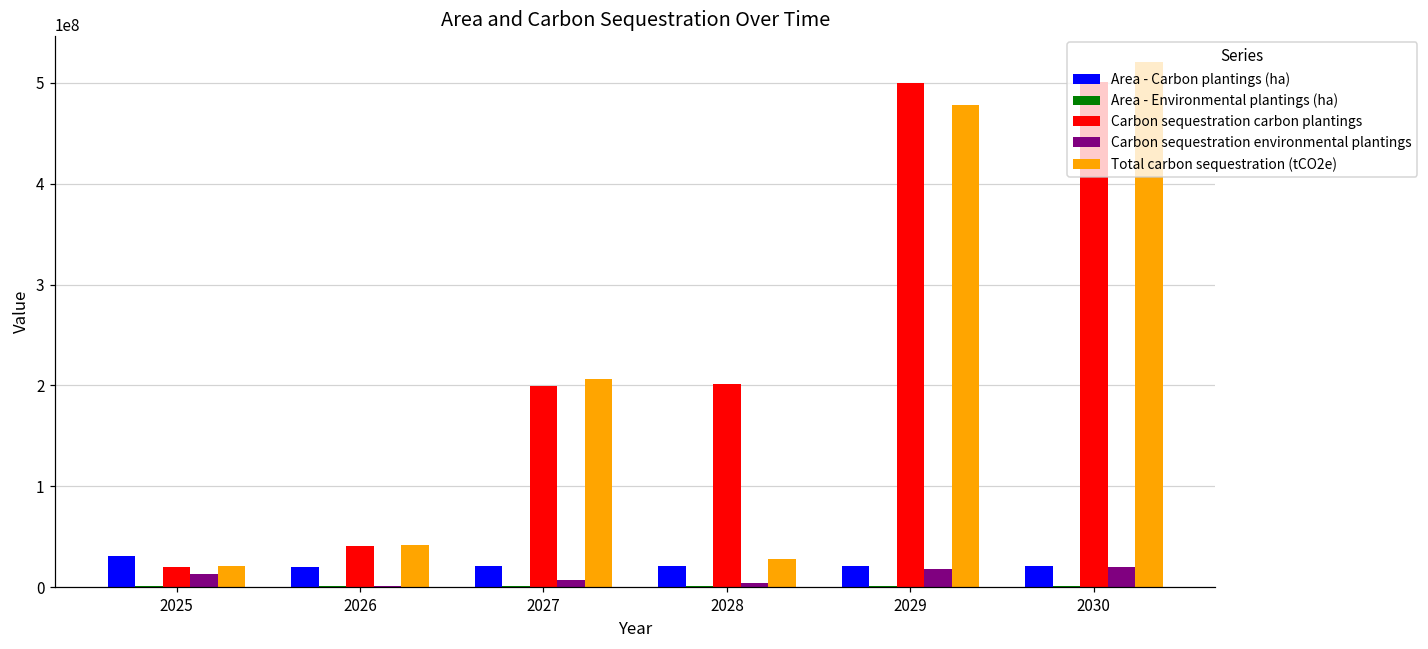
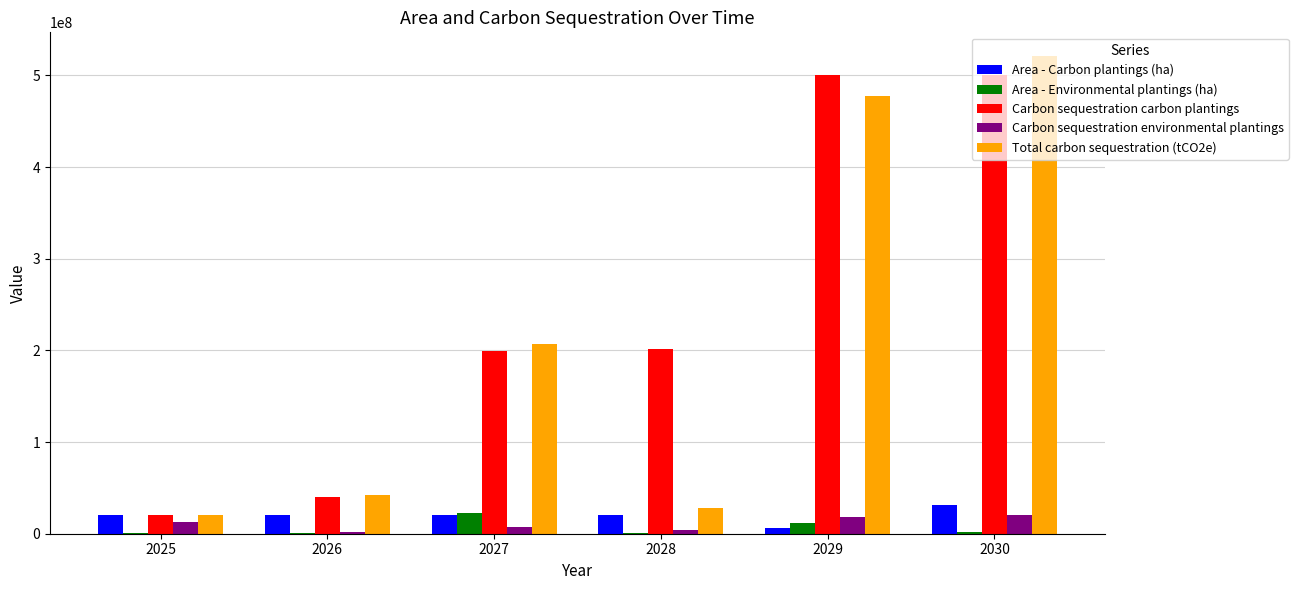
Area - Carbon plantings (ha), 2025: 30000000 -> 20000000
Area - Environmental plantings (ha), 2027: 0 -> 20000000
Area - Carbon plantings (ha), 2029: 20000000 -> 10000000
Area - Environmental plantings (ha), 2029: 0 -> 10000000
Area - Carbon plantings (ha), 2030: 20000000 -> 30000000
